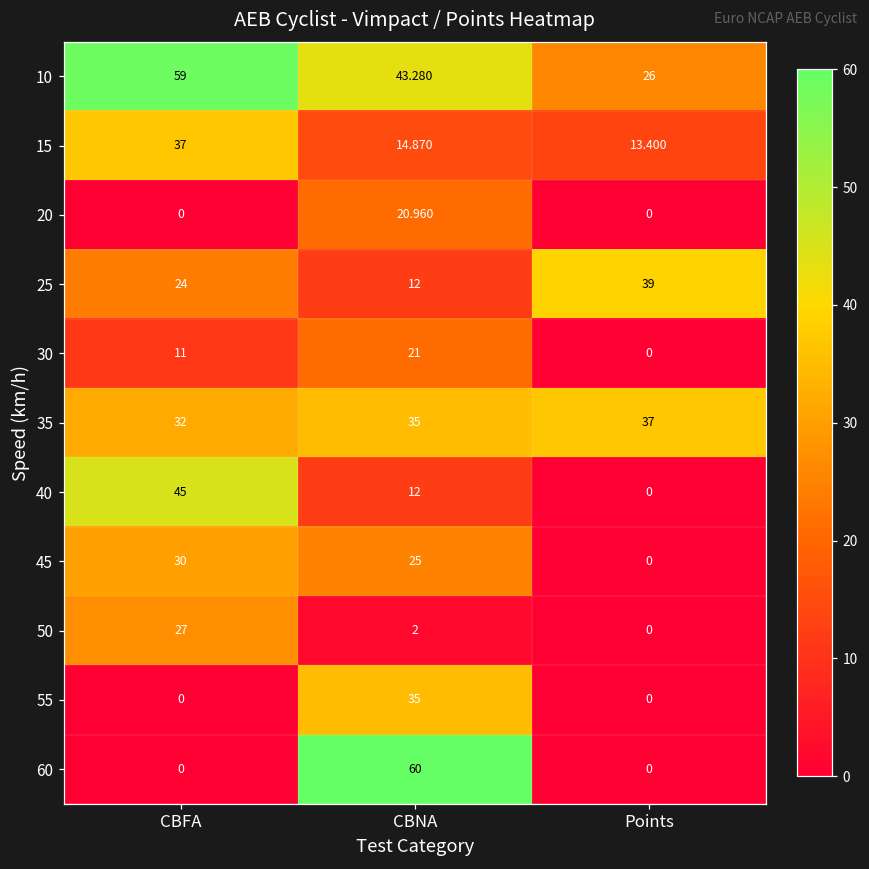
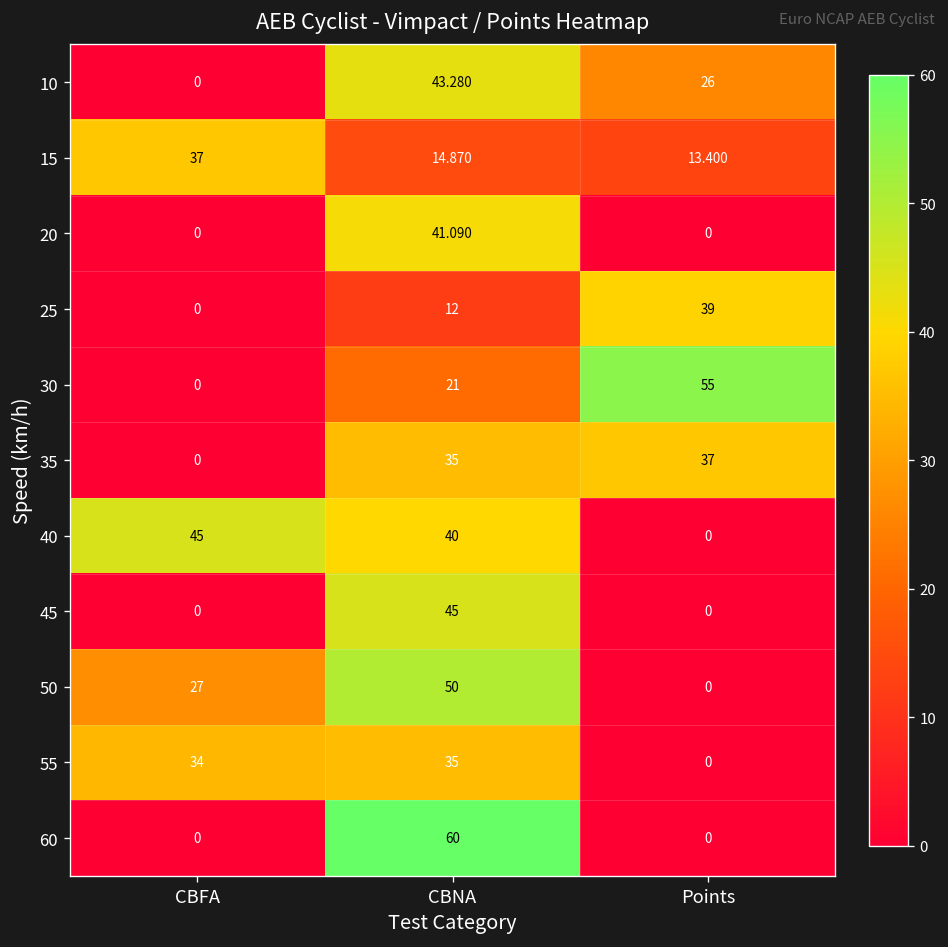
10, CBFA: 59 -> 0
20, CBNA: 20.960 -> 41.090
25, CBFA: 24 -> 0
30, CBFA: 11 -> 0
30, Points: 0 -> 55
35, CBFA: 32 -> 0
40, CBNA: 12 -> 40
45, CBFA: 30 -> 0
45, CBNA: 25 -> 45
50, CBNA: 2 -> 50
55, CBFA: 0 -> 34
